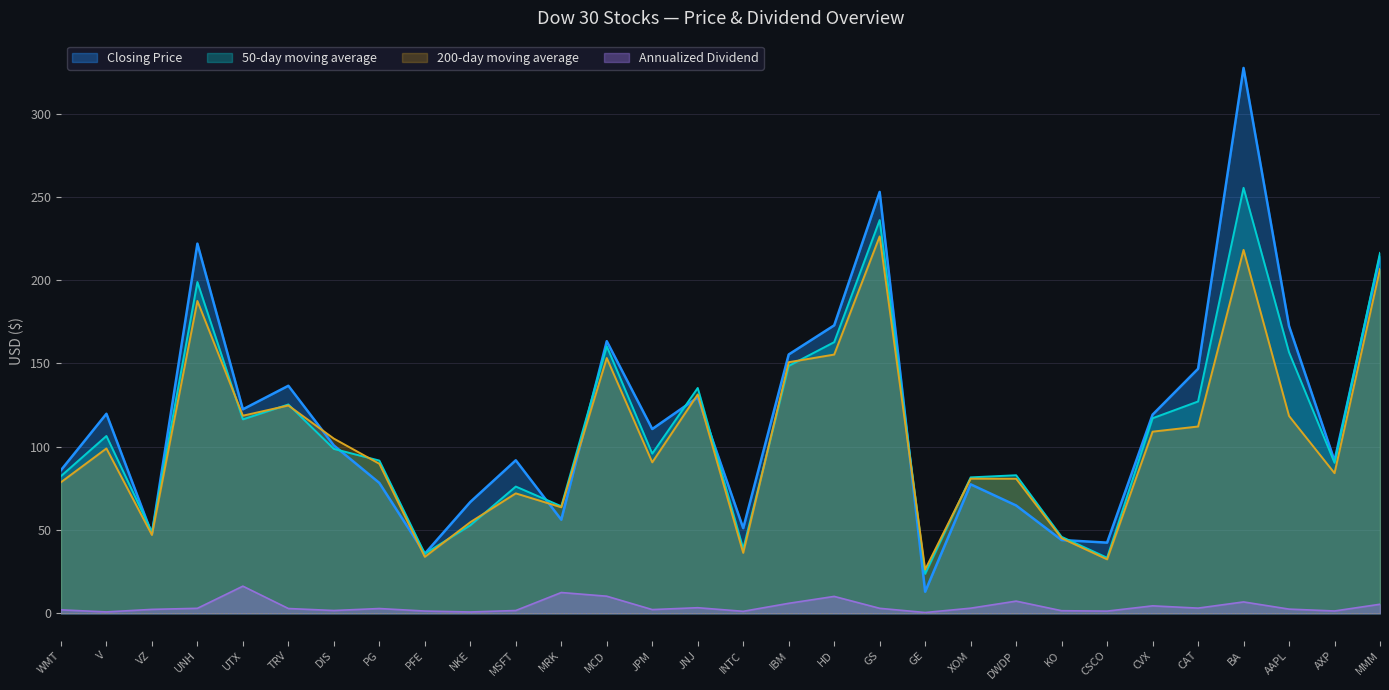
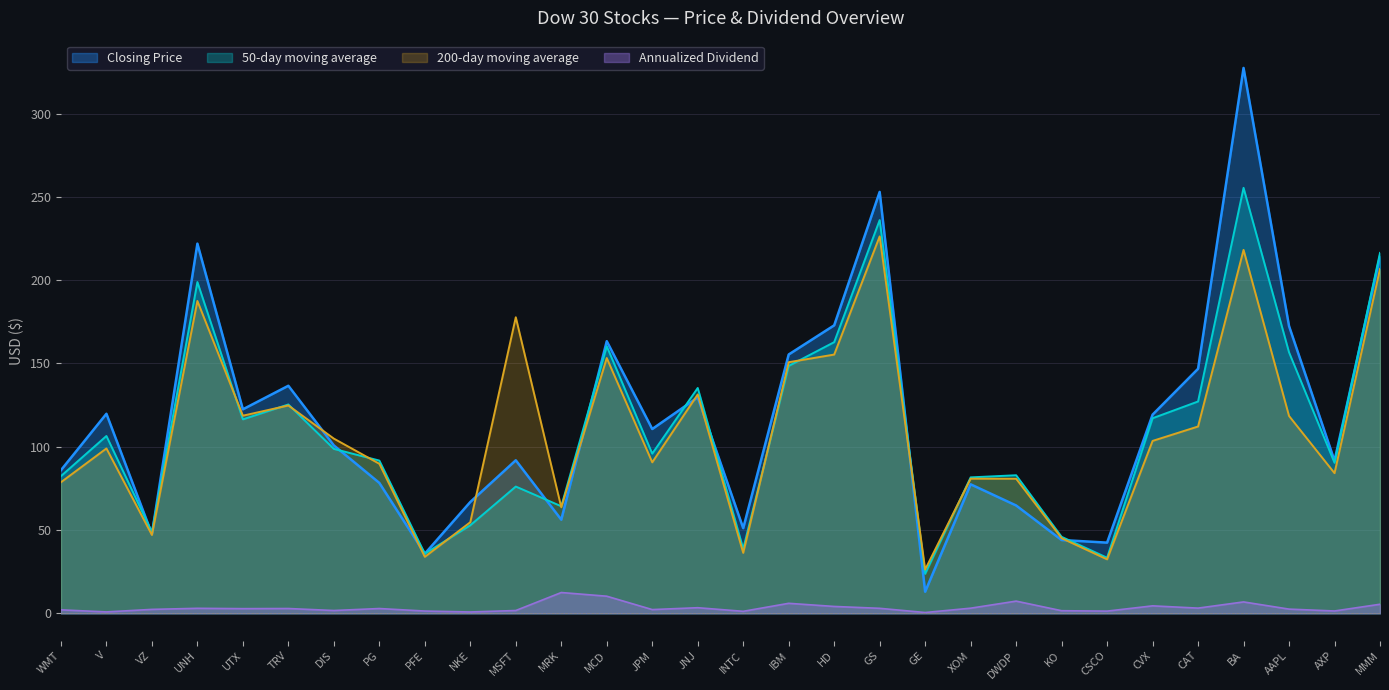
Annualized Dividend, UTX: 16 -> 3
200-day moving average, MSFT: 72 -> 178
Annualized Dividend, HD: 10 -> 4
200-day moving average, CVX: 109 -> 103
